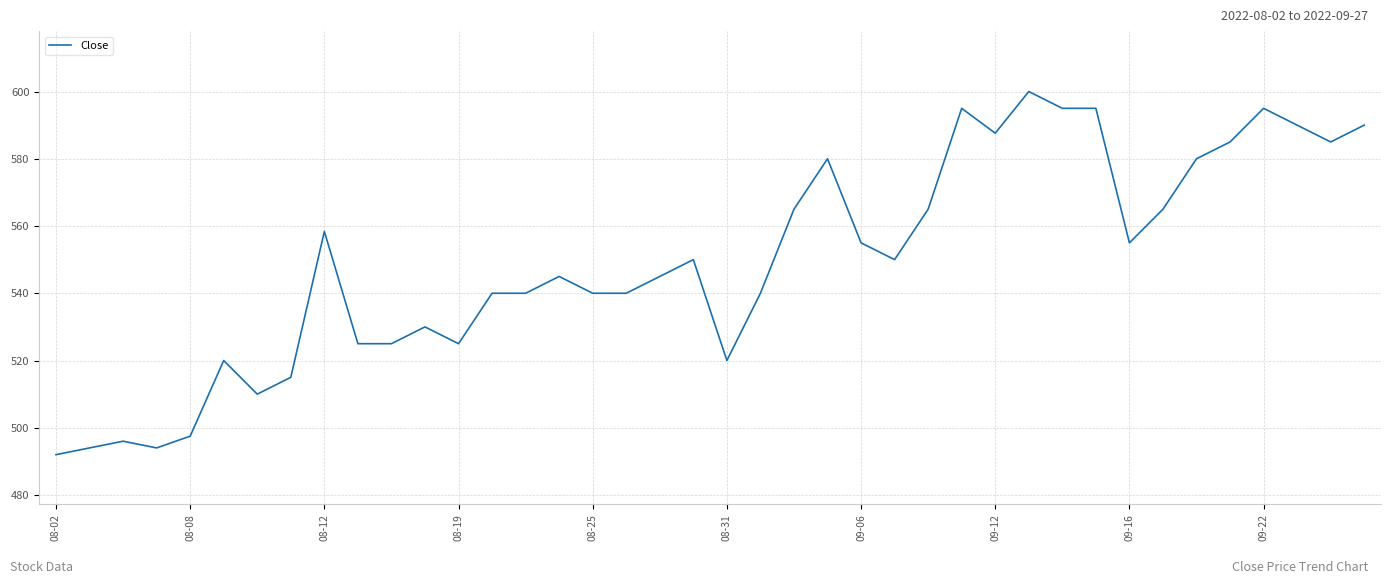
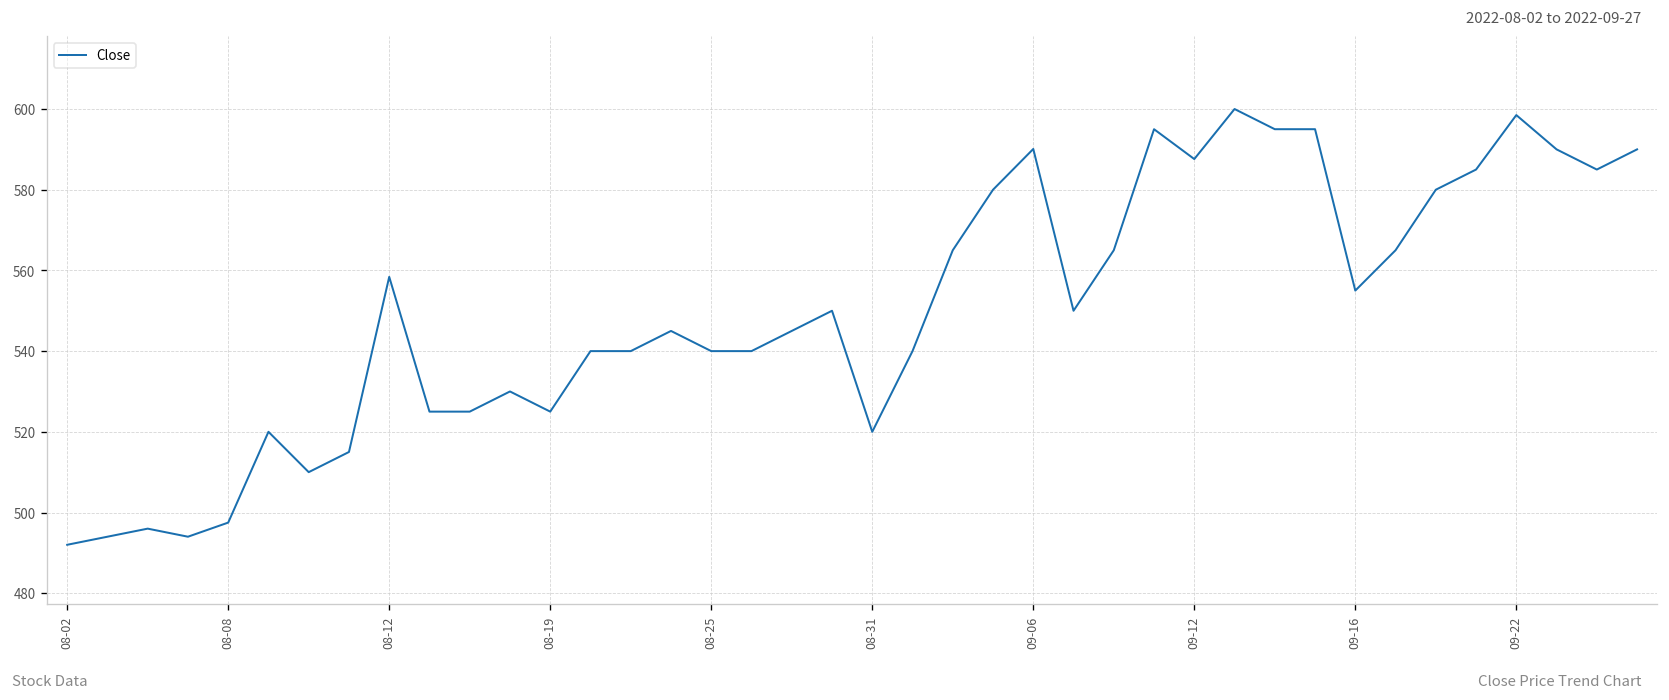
09-06: 555 -> 590
09-22: 595 -> 599
